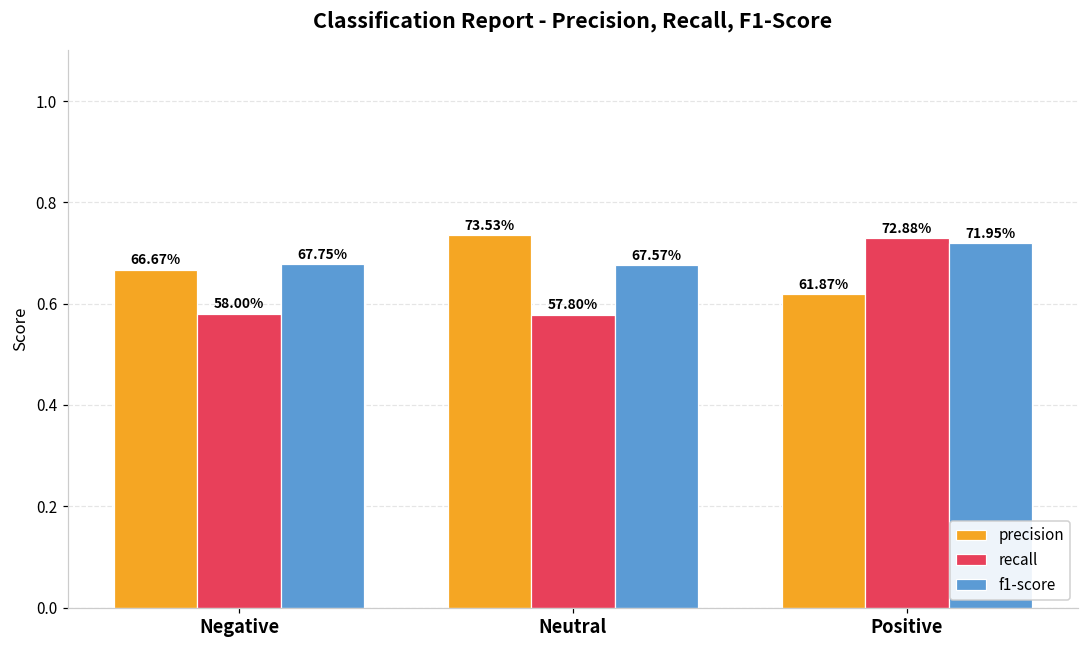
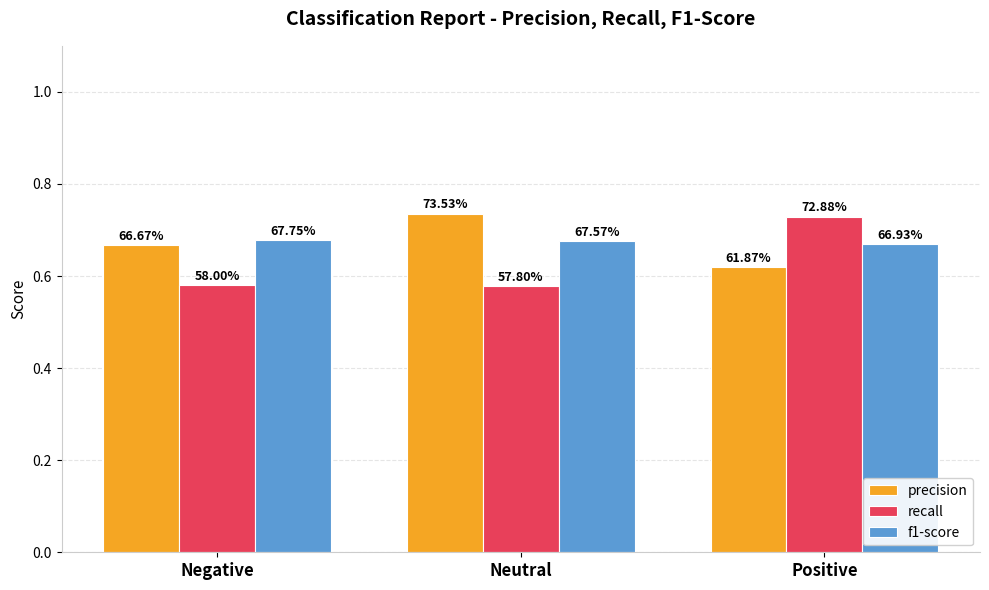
f1-score, Positive: 71.95% -> 66.93%
